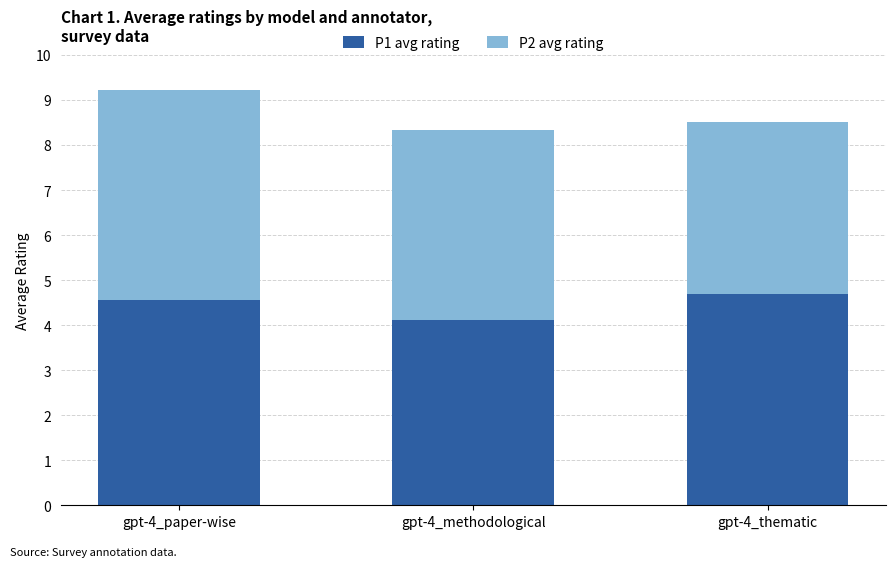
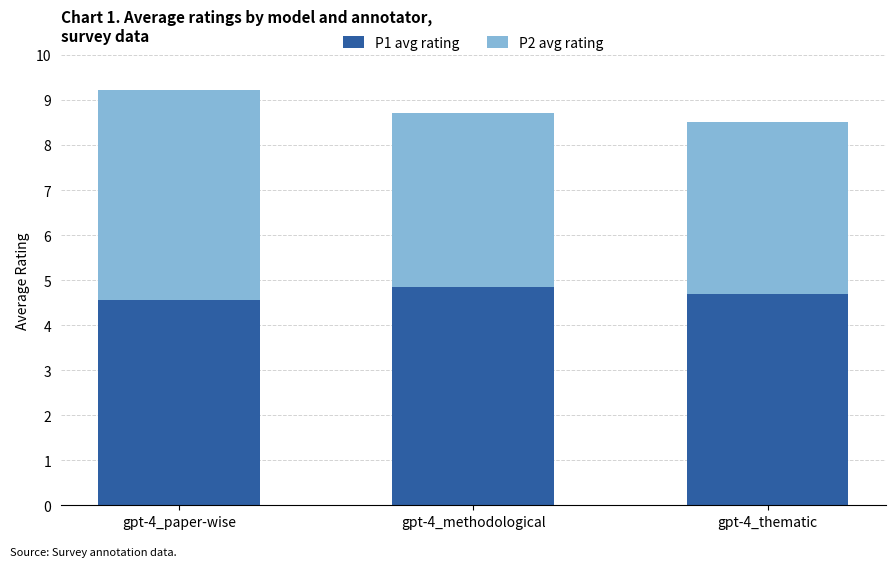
P1 avg rating, gpt-4_methodological: 4.1 -> 4.9
P2 avg rating, gpt-4_methodological: 4.2 -> 3.9
